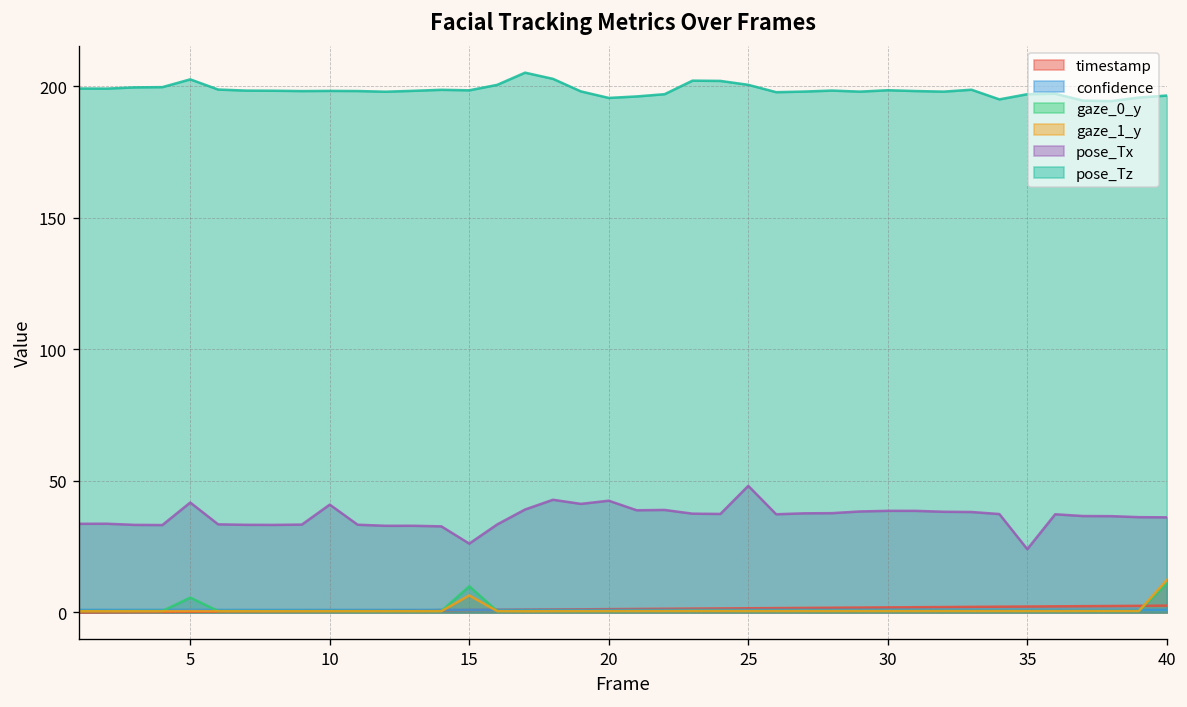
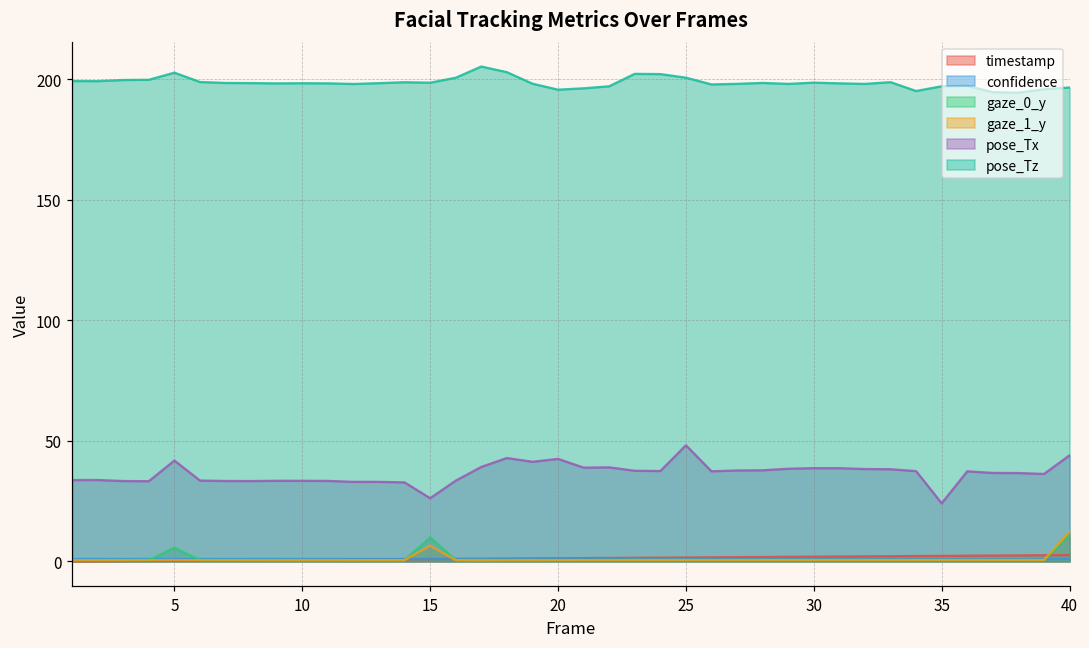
pose_Tx, 10: 41 -> 33
pose_Tx, 40: 36 -> 44
